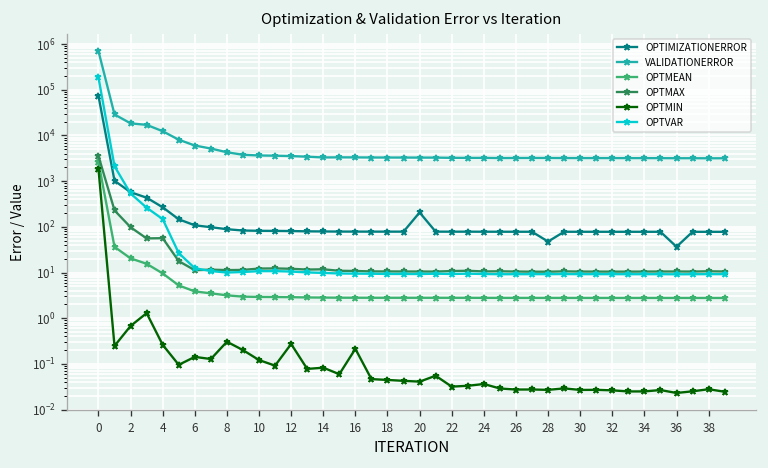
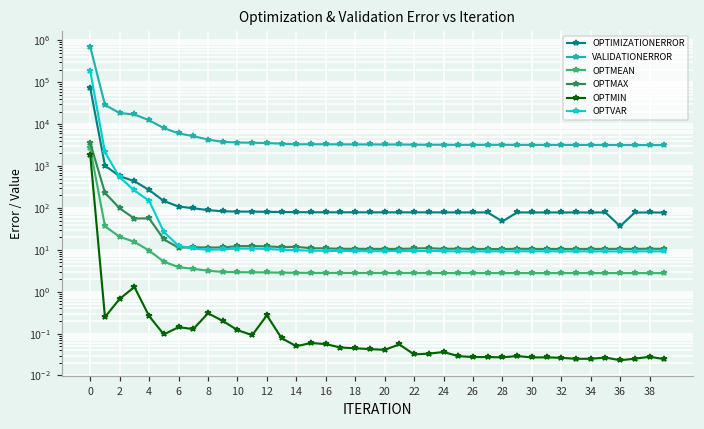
OPTMIN, 14: 0.08 -> 0.05
OPTMIN, 16: 0.2 -> 0.06
OPTIMIZATIONERROR, 20: 200 -> 80
